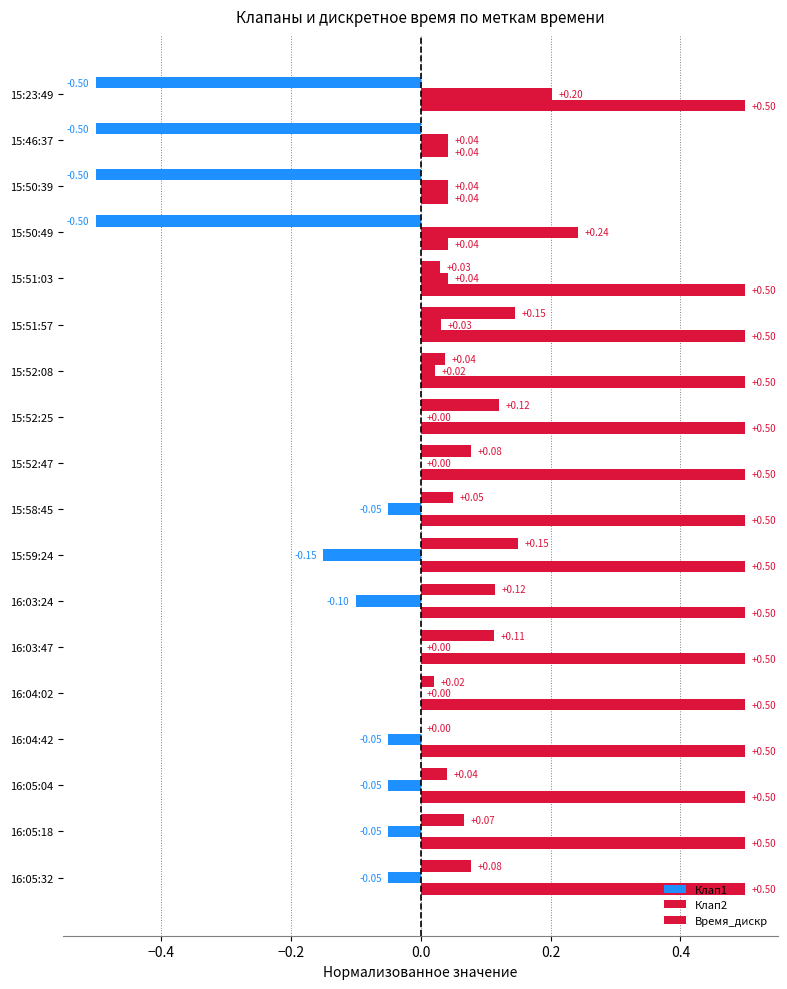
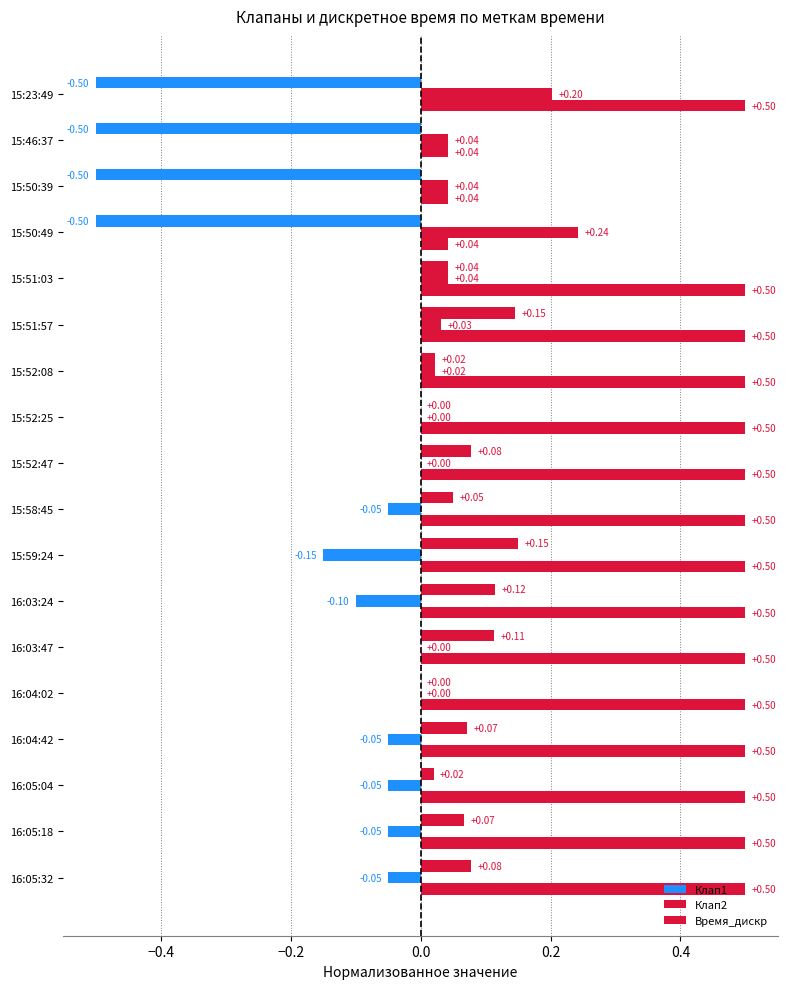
Клап1, 15:51:03: +0.03 -> +0.04
Клап1, 15:52:08: +0.04 -> +0.02
Клап1, 15:52:25: +0.12 -> +0.00
Клап1, 16:04:02: +0.02 -> +0.00
Клап1, 16:04:42: +0.00 -> +0.07
Клап1, 16:05:04: +0.04 -> +0.02
